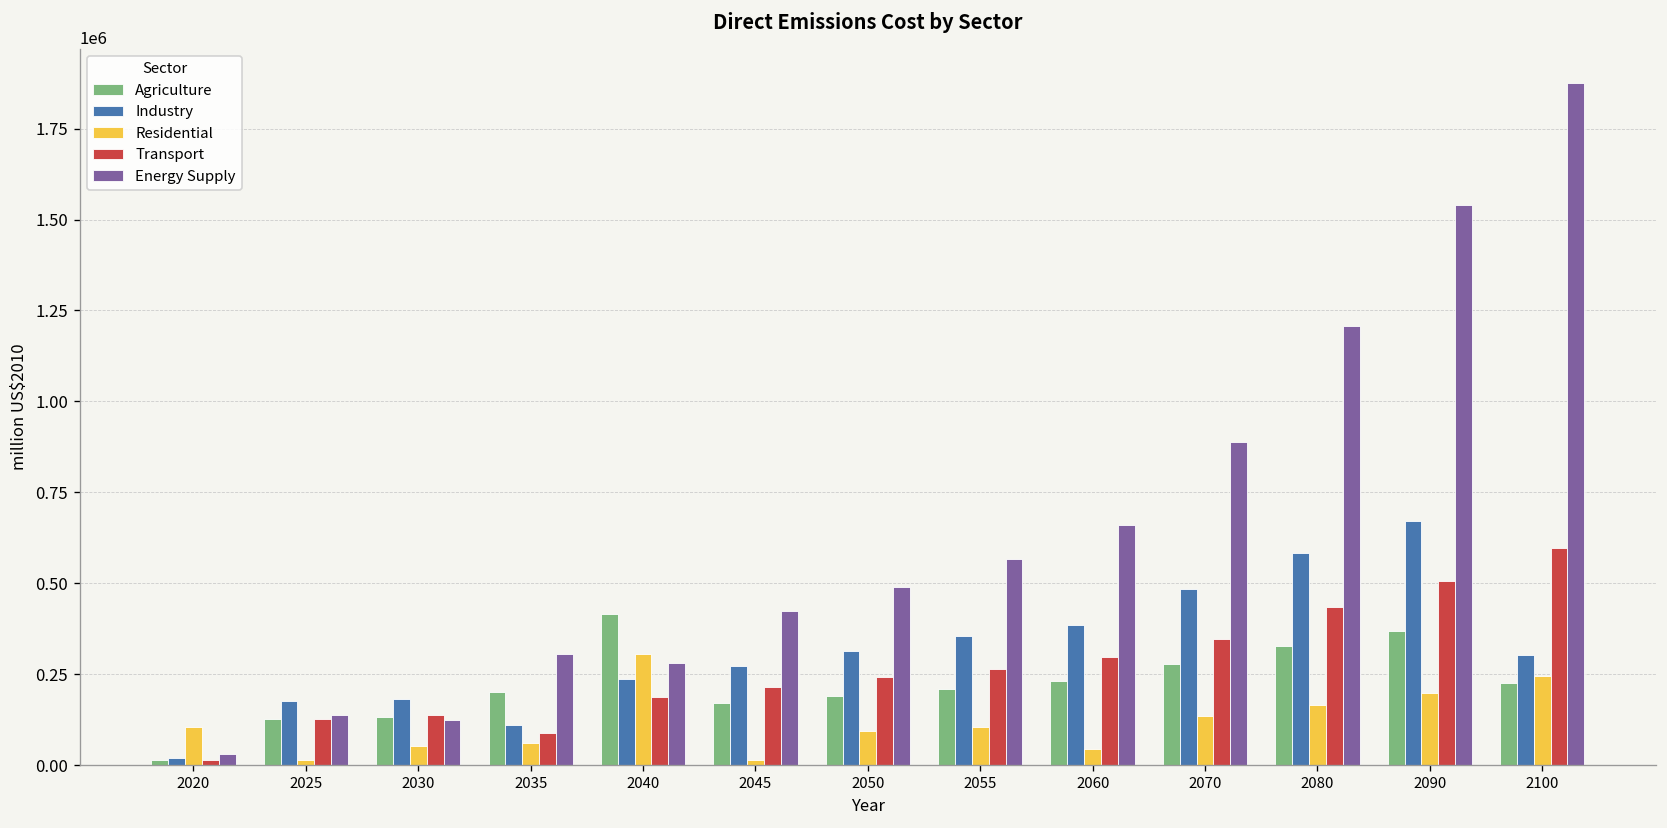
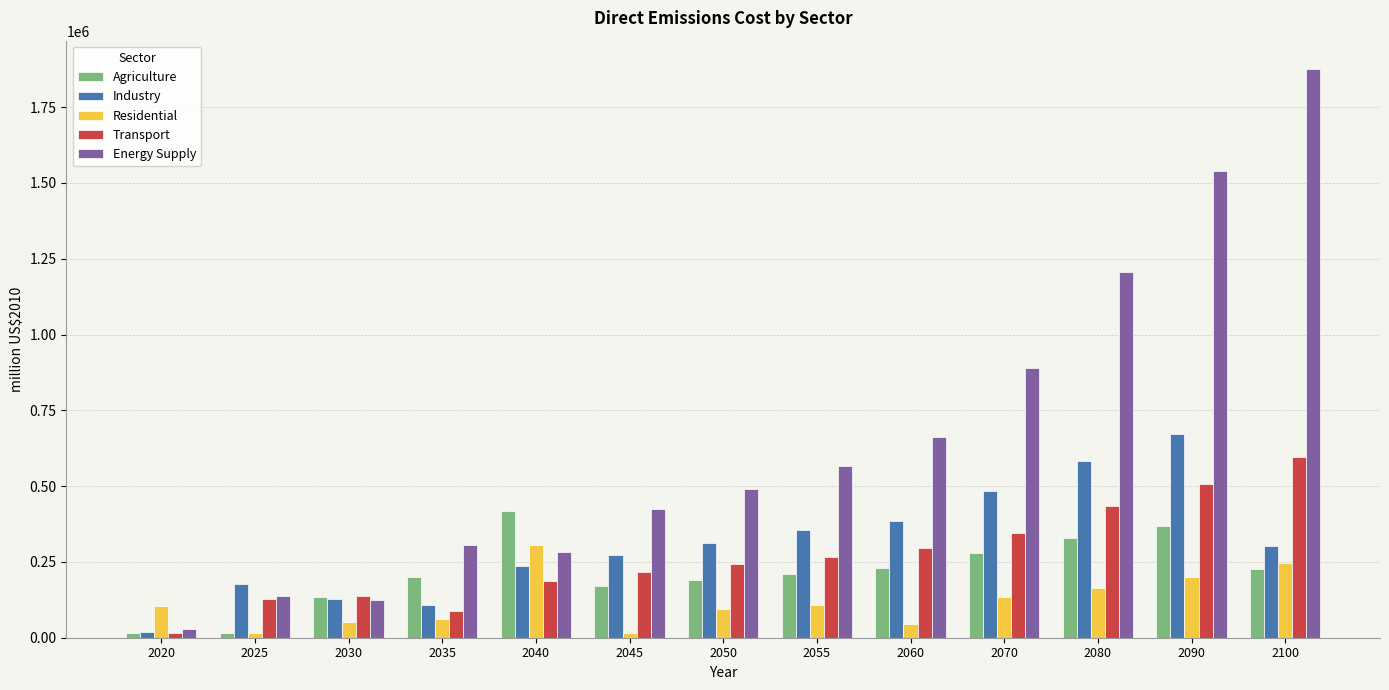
Agriculture, 2025: 130000 -> 20000
Industry, 2030: 180000 -> 130000
